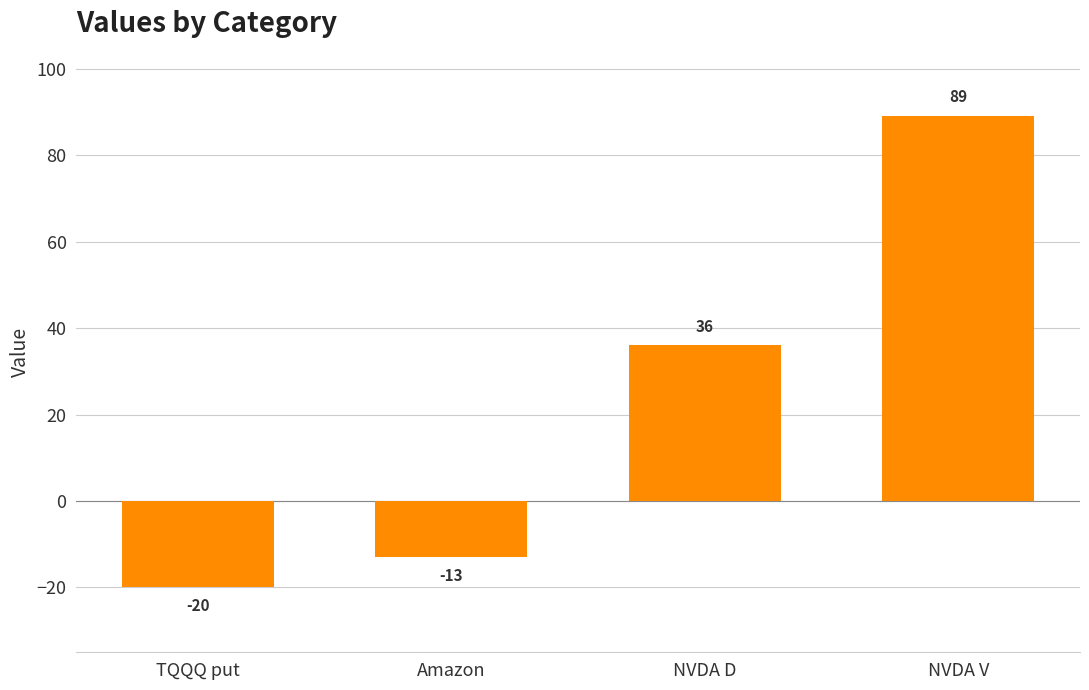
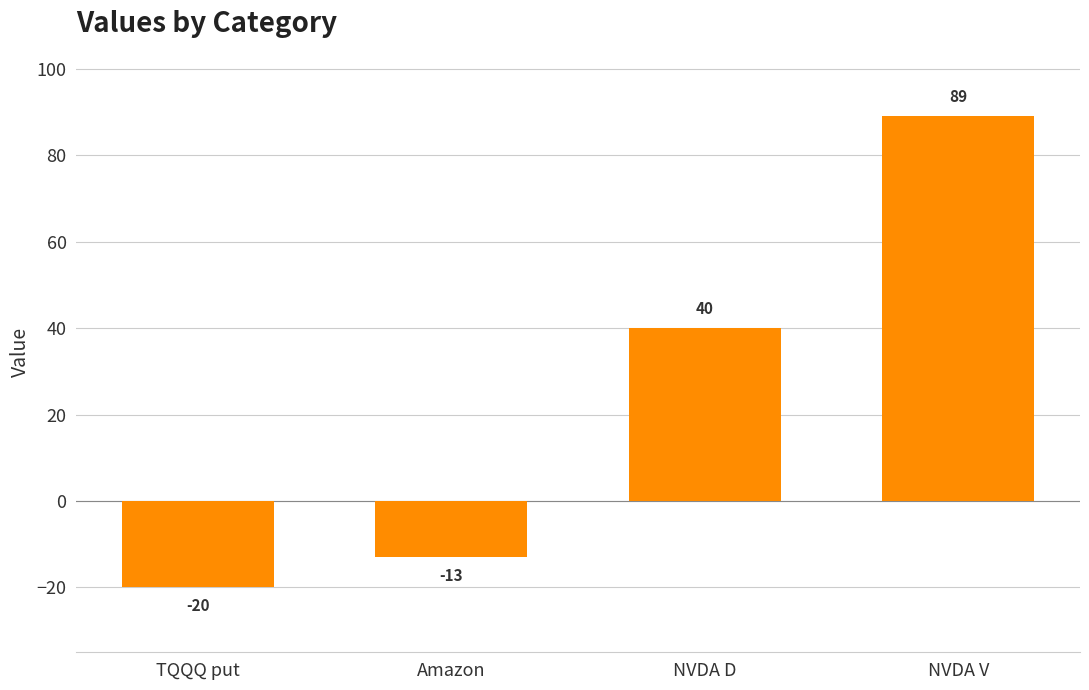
NVDA D: 36 -> 40
